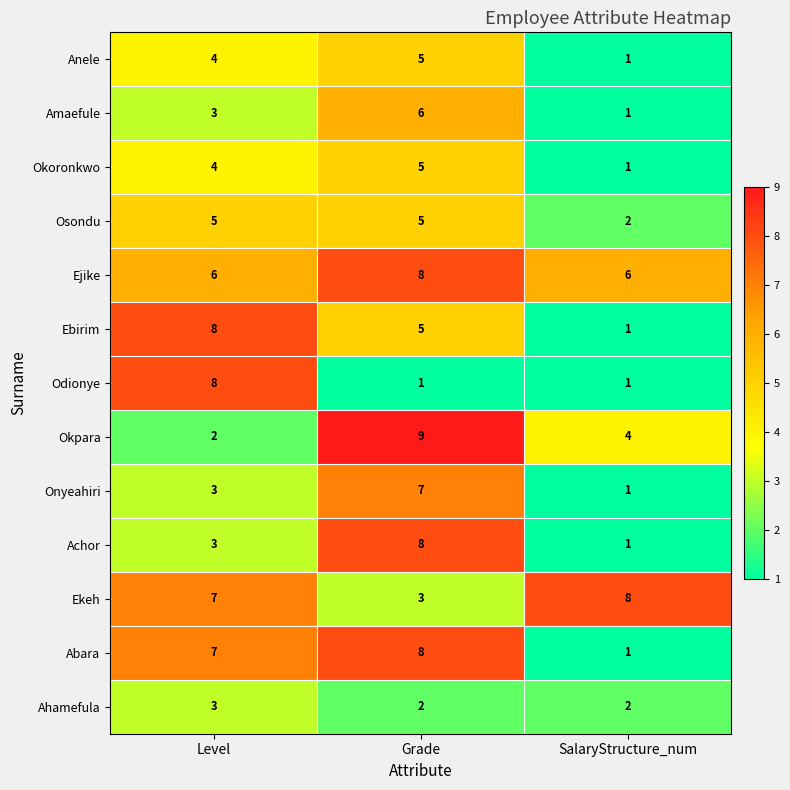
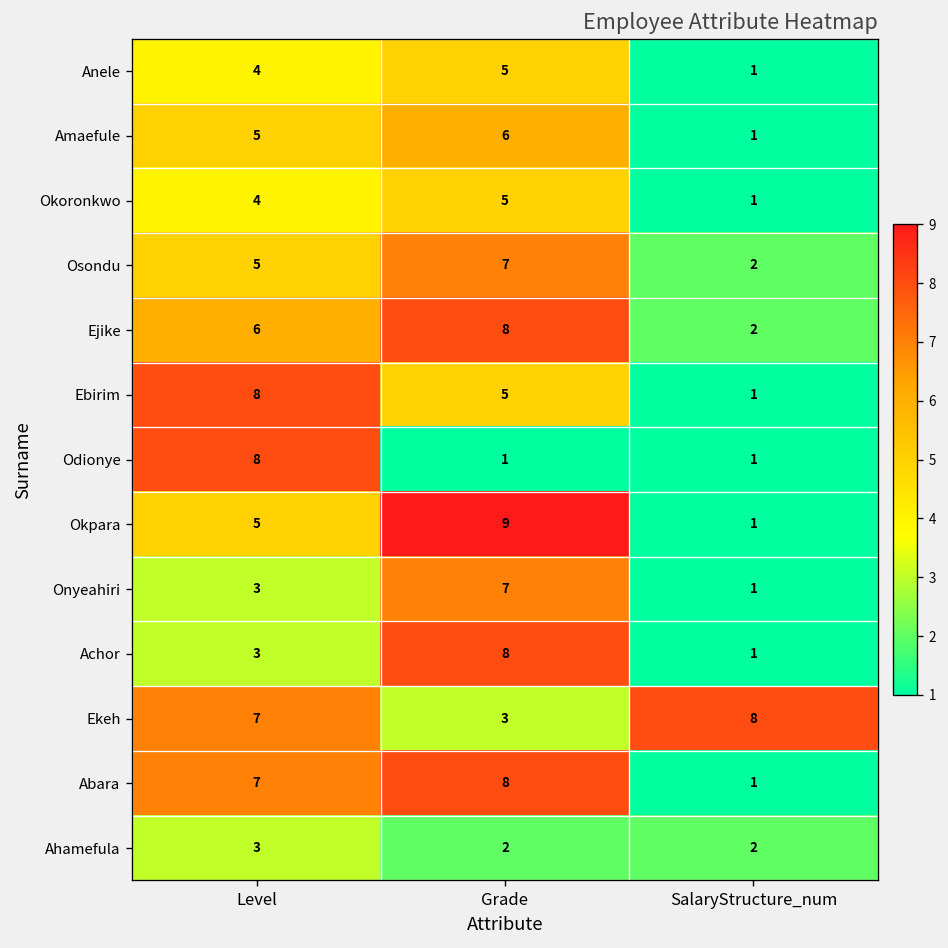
Amaefule, Level: 3 -> 5
Osondu, Grade: 5 -> 7
Ejike, SalaryStructure_num: 6 -> 2
Okpara, Level: 2 -> 5
Okpara, SalaryStructure_num: 4 -> 1
